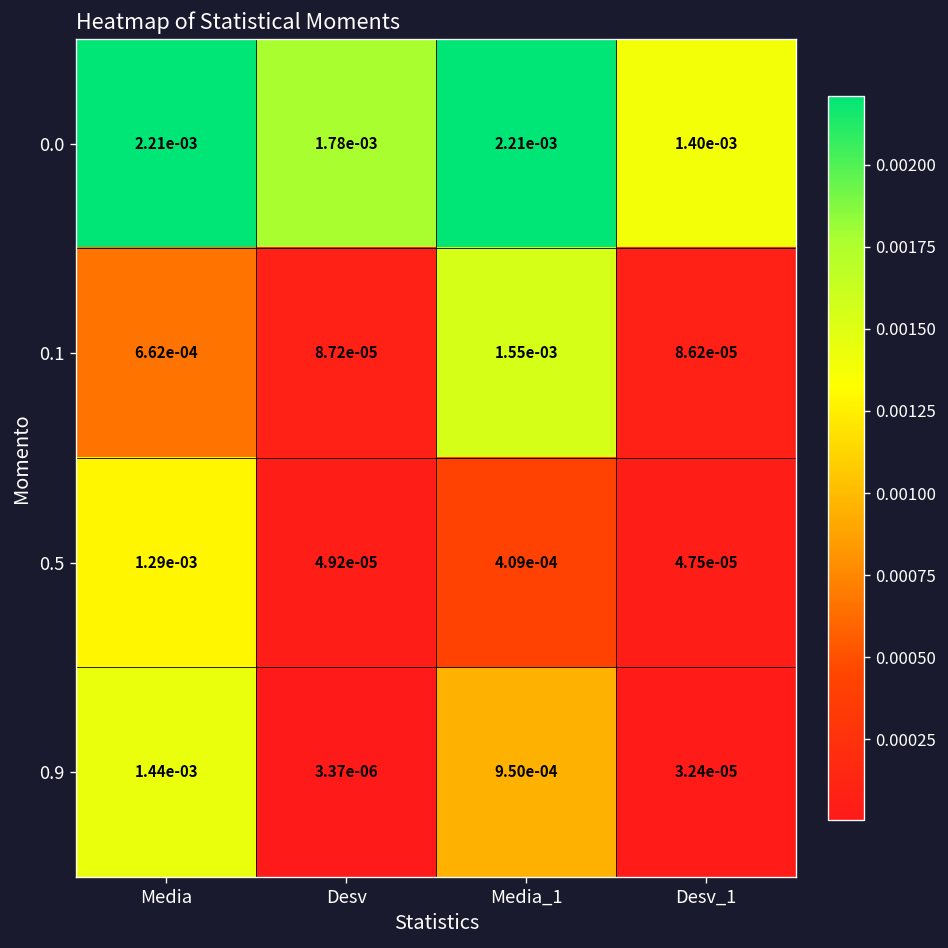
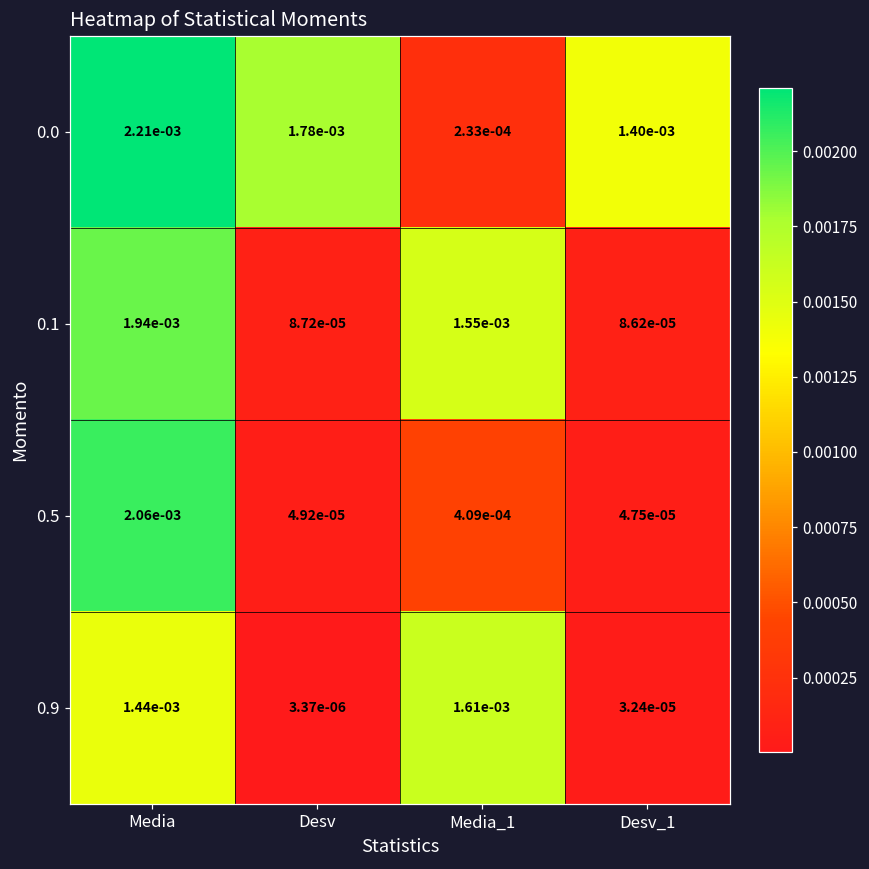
0.0, Media_1: 2.21e-03 -> 2.33e-04
0.1, Media: 6.62e-04 -> 1.94e-03
0.5, Media: 1.29e-03 -> 2.06e-03
0.9, Media_1: 9.50e-04 -> 1.61e-03
